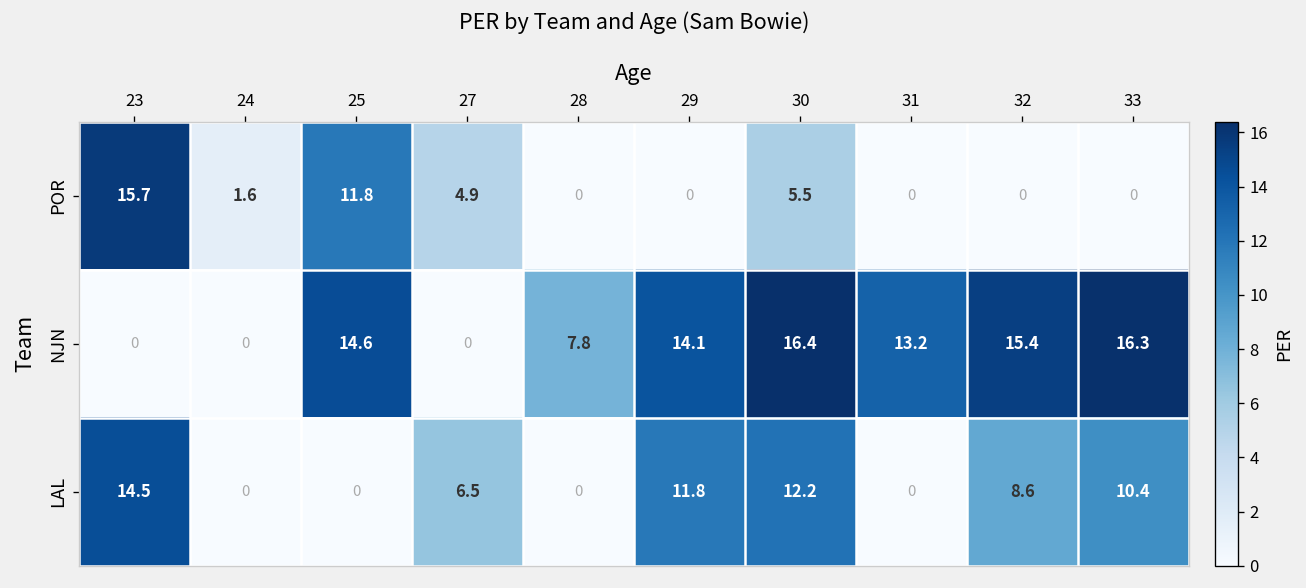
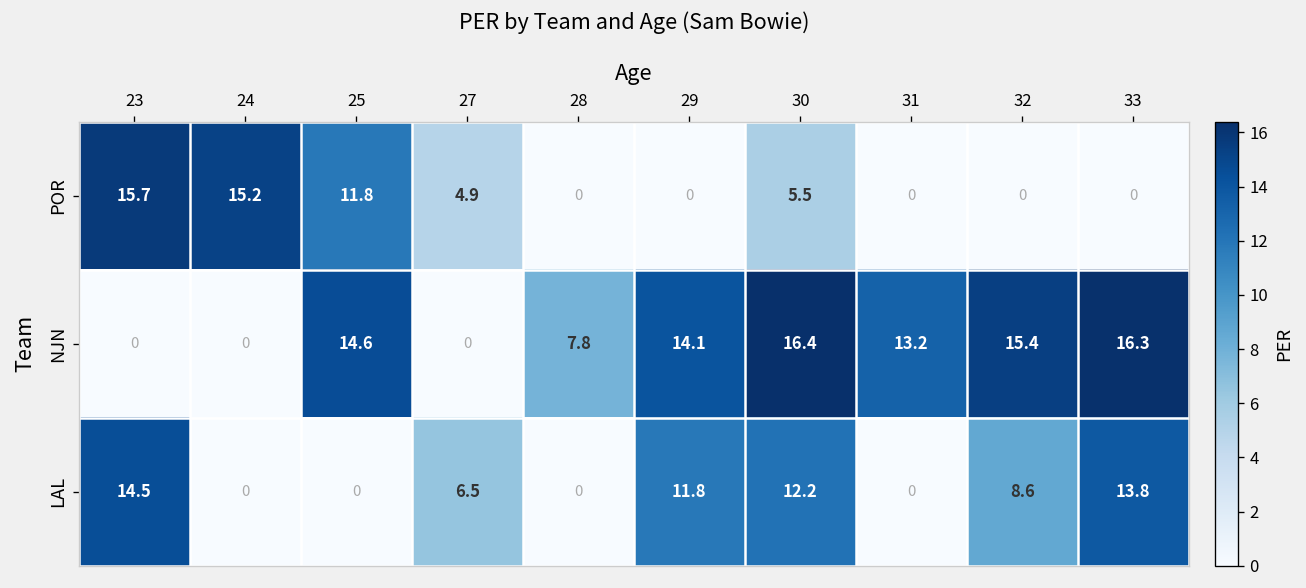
POR, 24: 1.6 -> 15.2
LAL, 33: 10.4 -> 13.8
